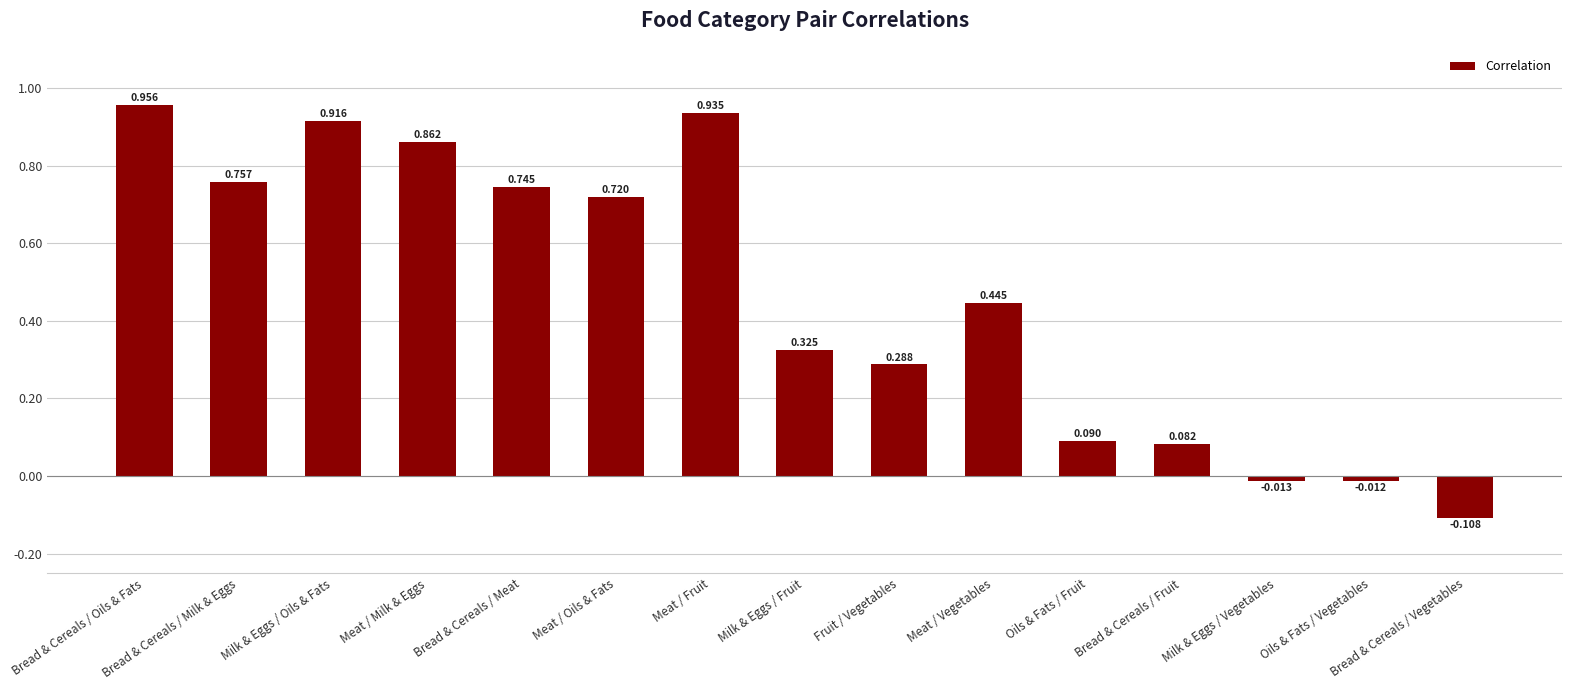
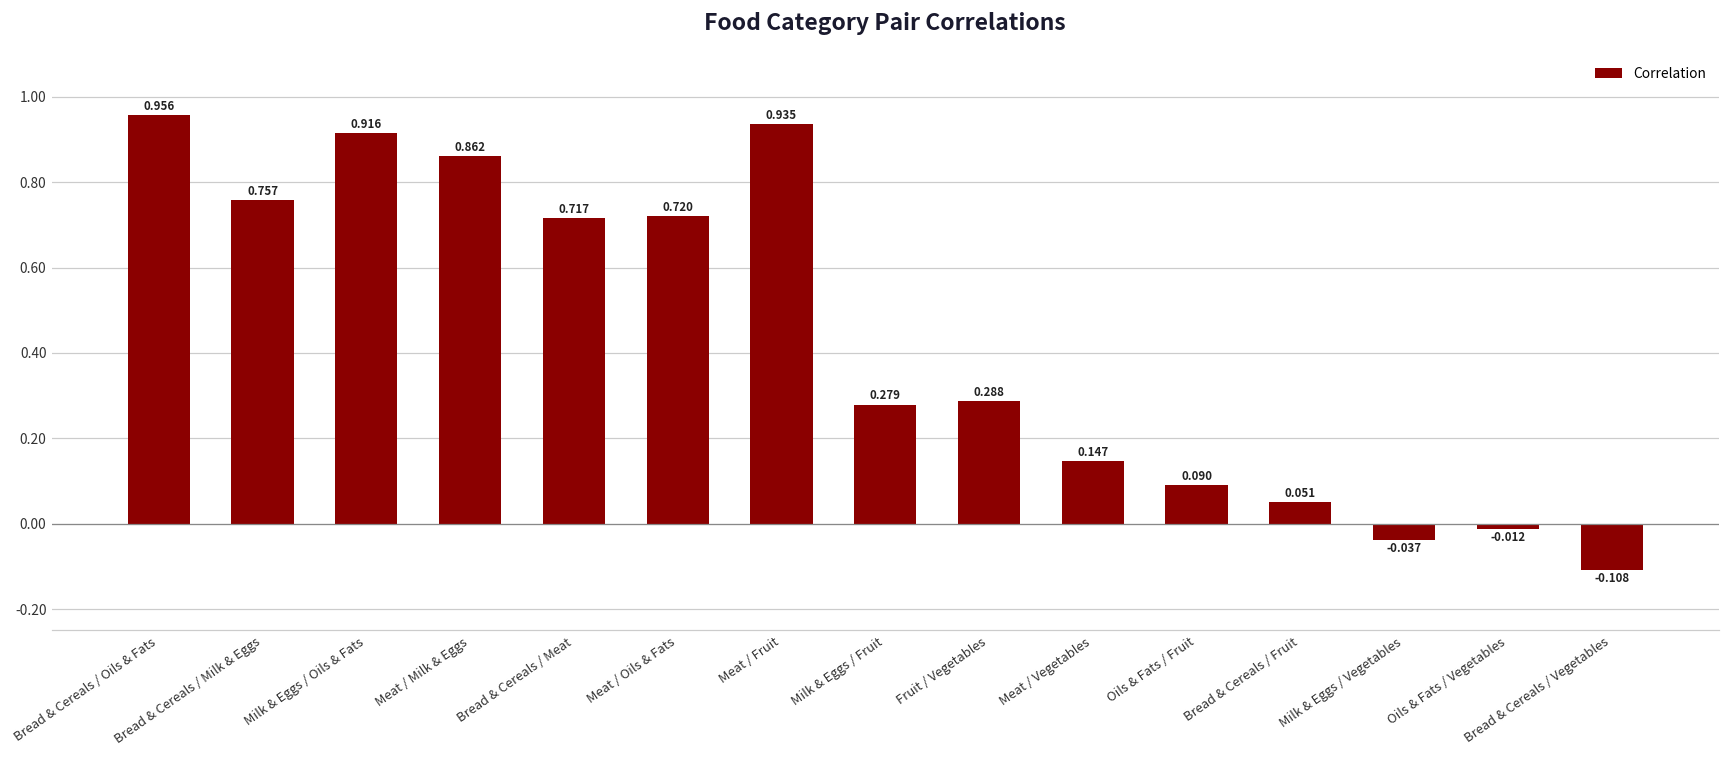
Bread & Cereals / Meat: 0.745 -> 0.717
Milk & Eggs / Fruit: 0.325 -> 0.279
Meat / Vegetables: 0.445 -> 0.147
Bread & Cereals / Fruit: 0.082 -> 0.051
Milk & Eggs / Vegetables: -0.013 -> -0.037
